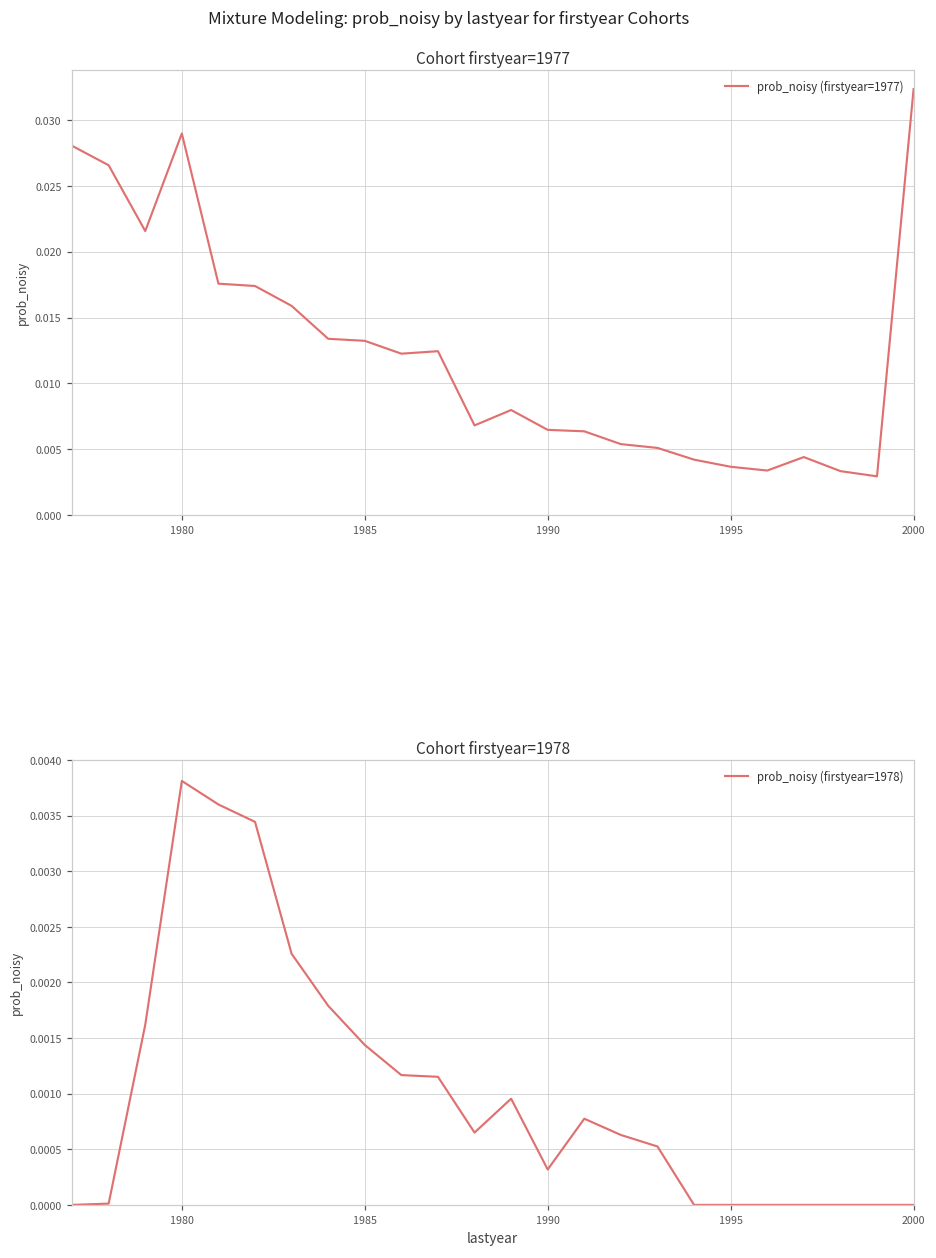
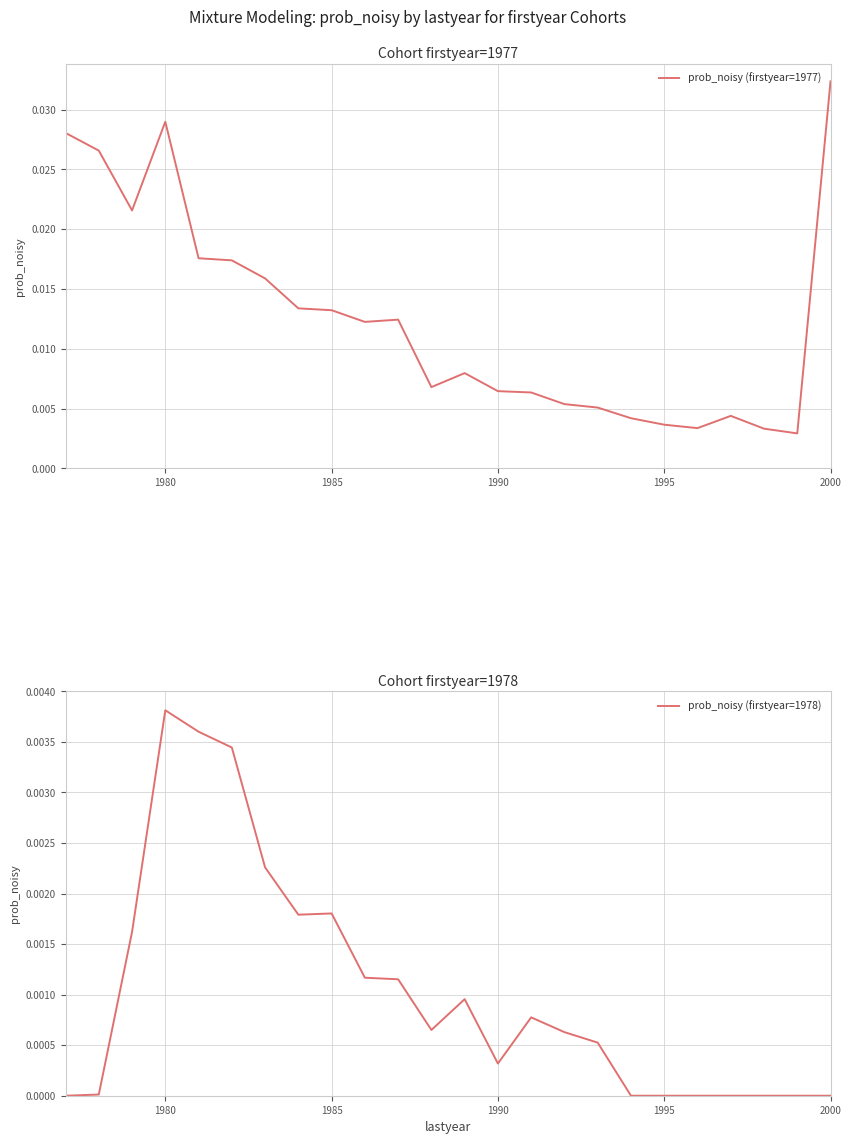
Cohort firstyear=1978, 1985: 0.00144 -> 0.00180
